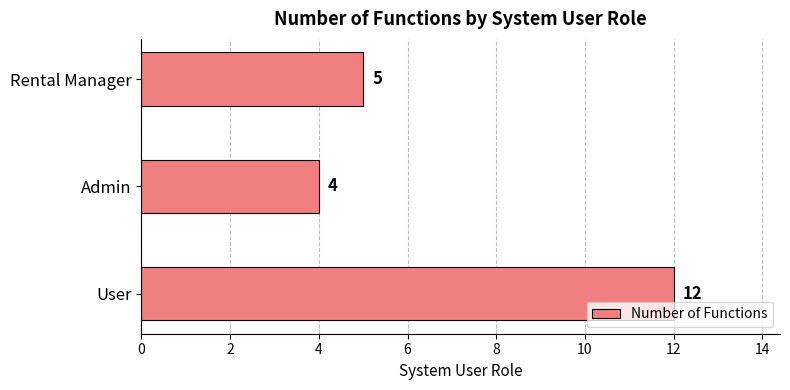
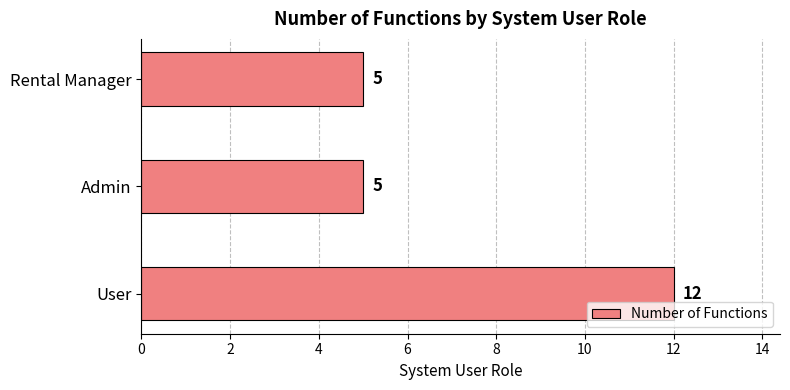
Admin: 4 -> 5
